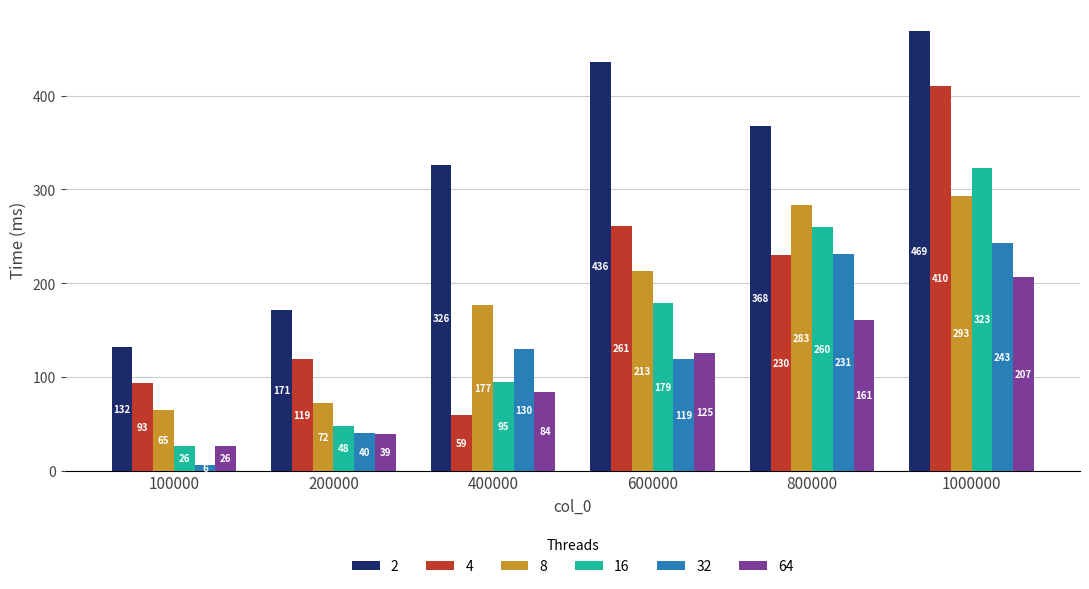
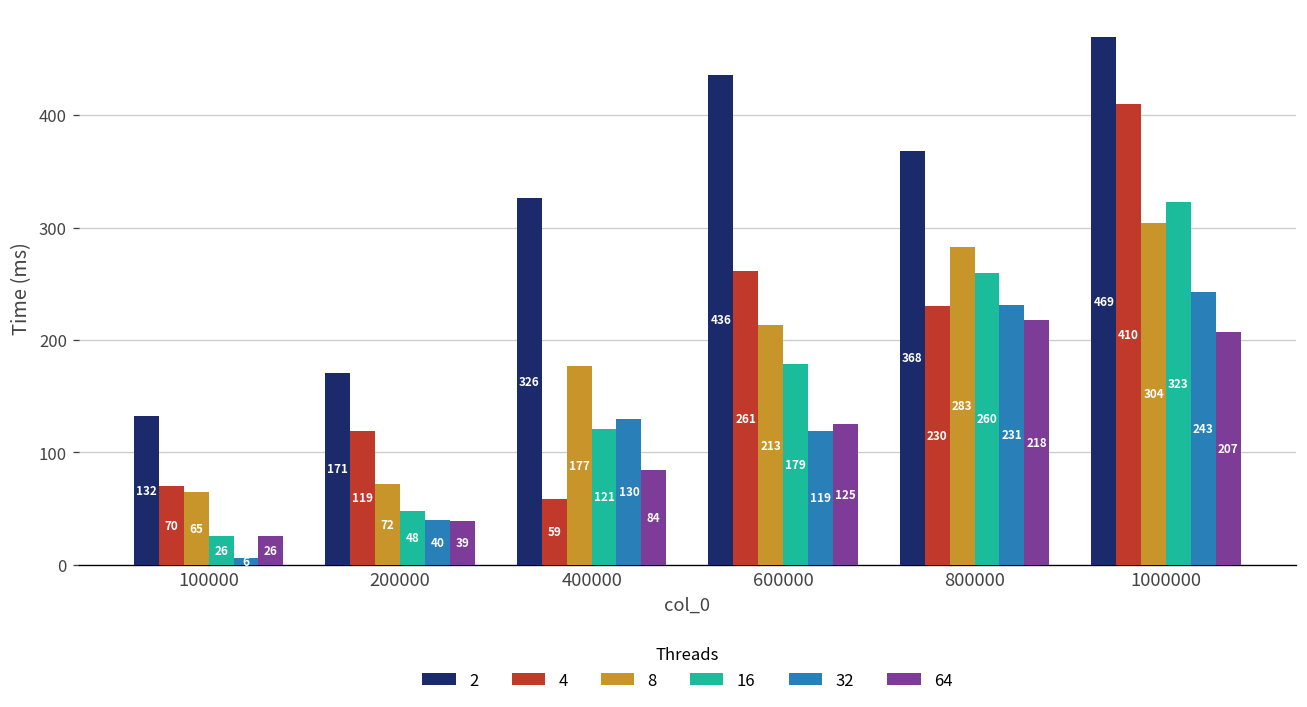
4, 100000: 93 -> 70
16, 400000: 95 -> 121
64, 800000: 161 -> 218
8, 1000000: 293 -> 304
